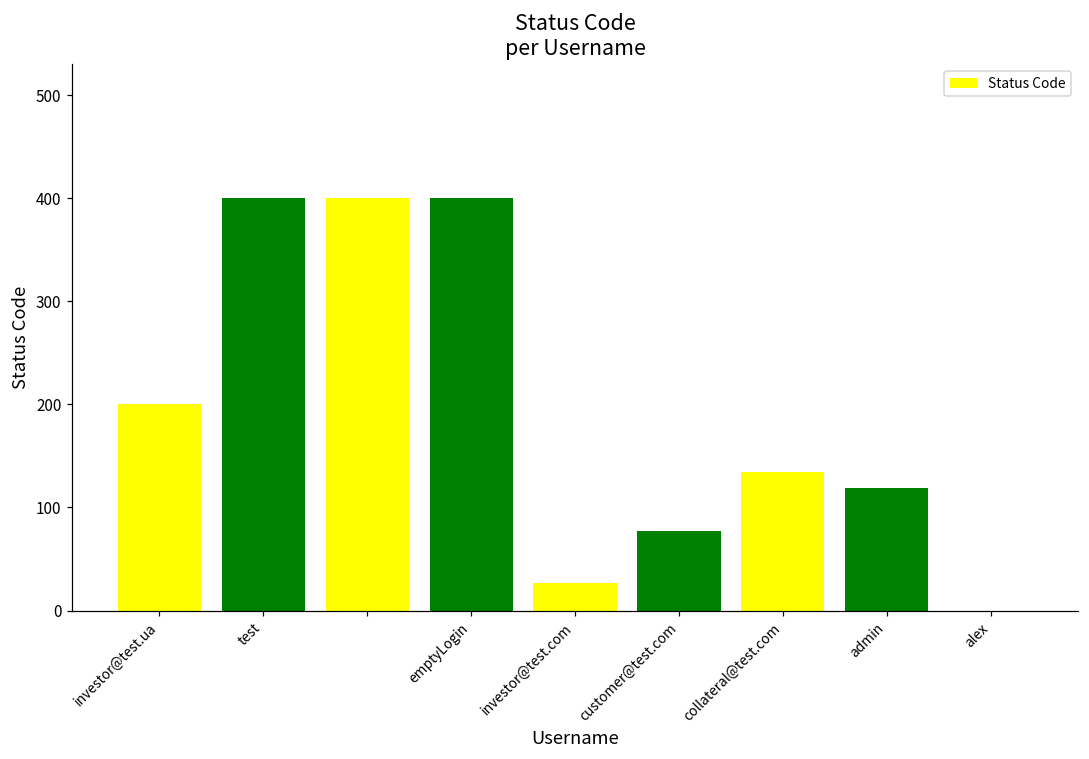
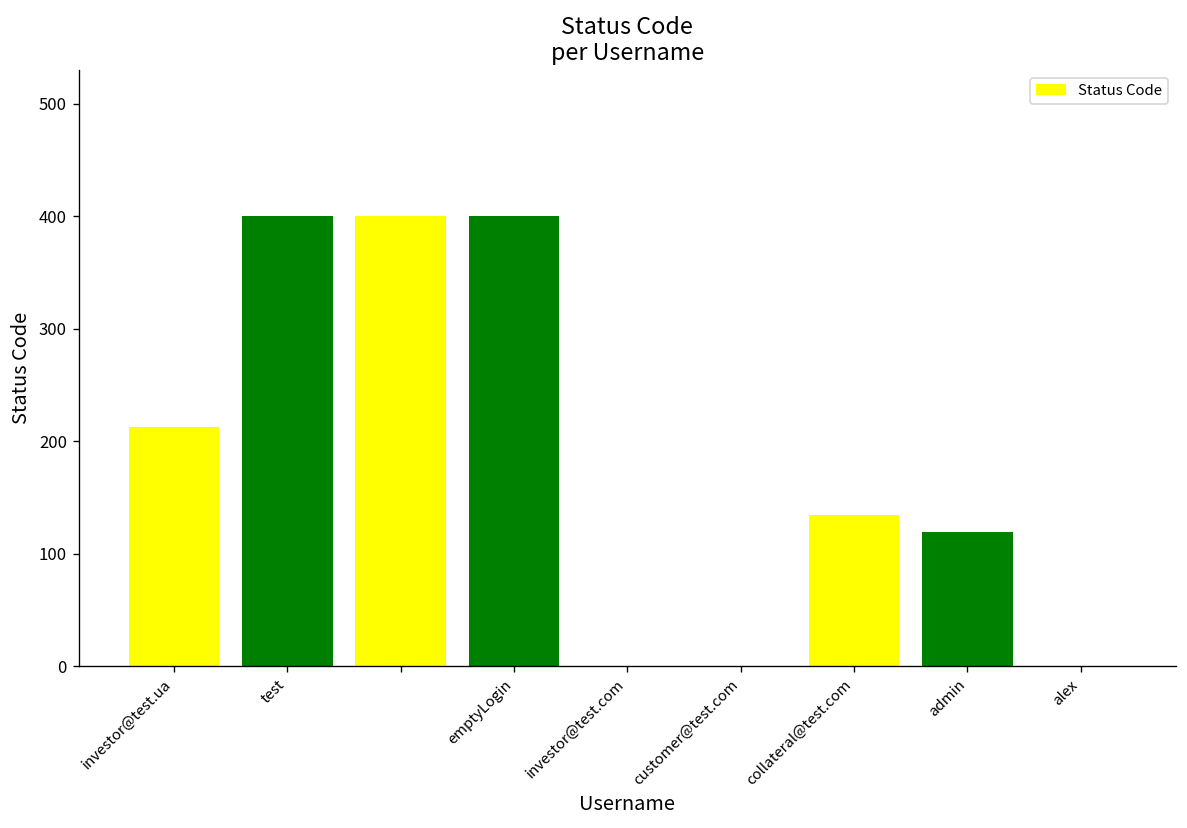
investor@test.ua: 200 -> 210
investor@test.com: 30 -> 0
customer@test.com: 80 -> 0
